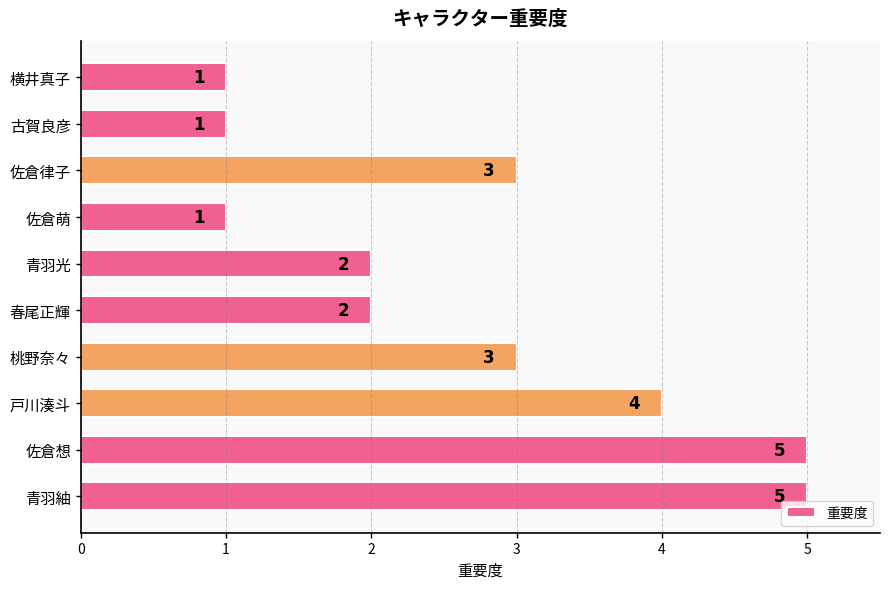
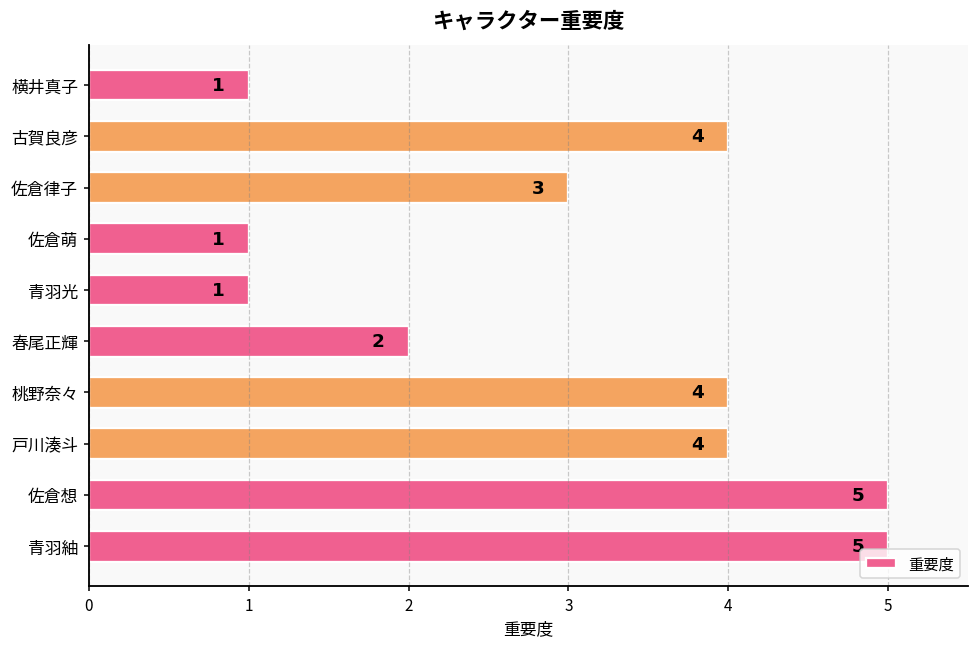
古賀良彦: 1 -> 4
青羽光: 2 -> 1
桃野奈々: 3 -> 4
